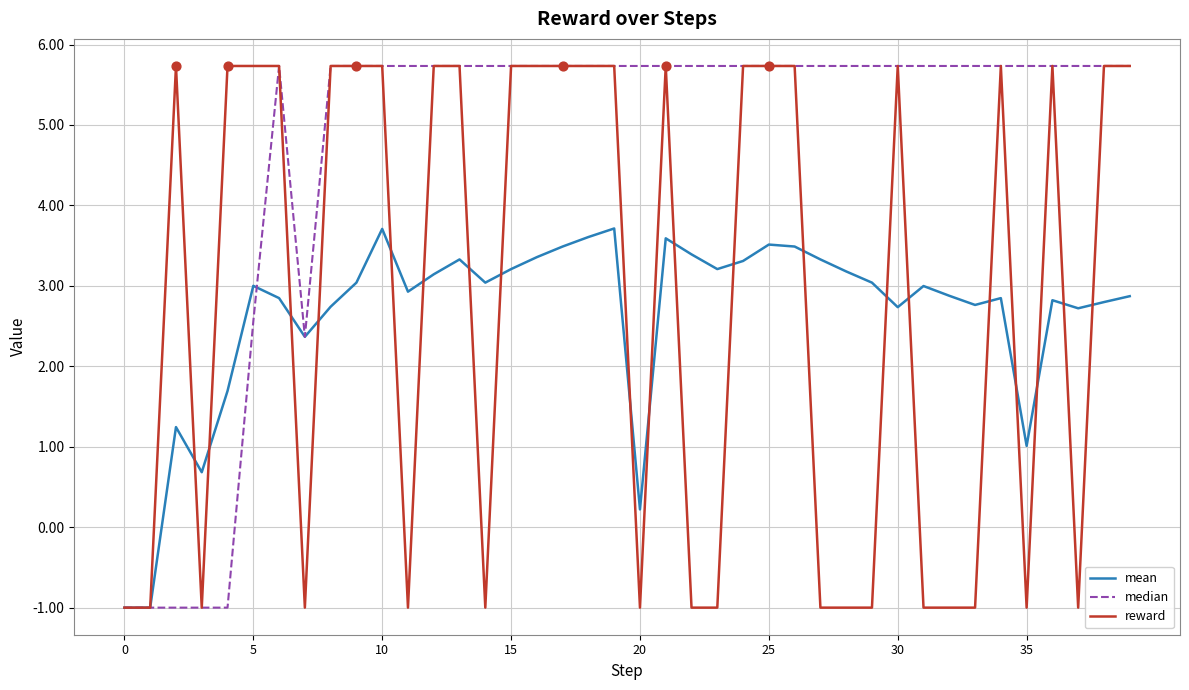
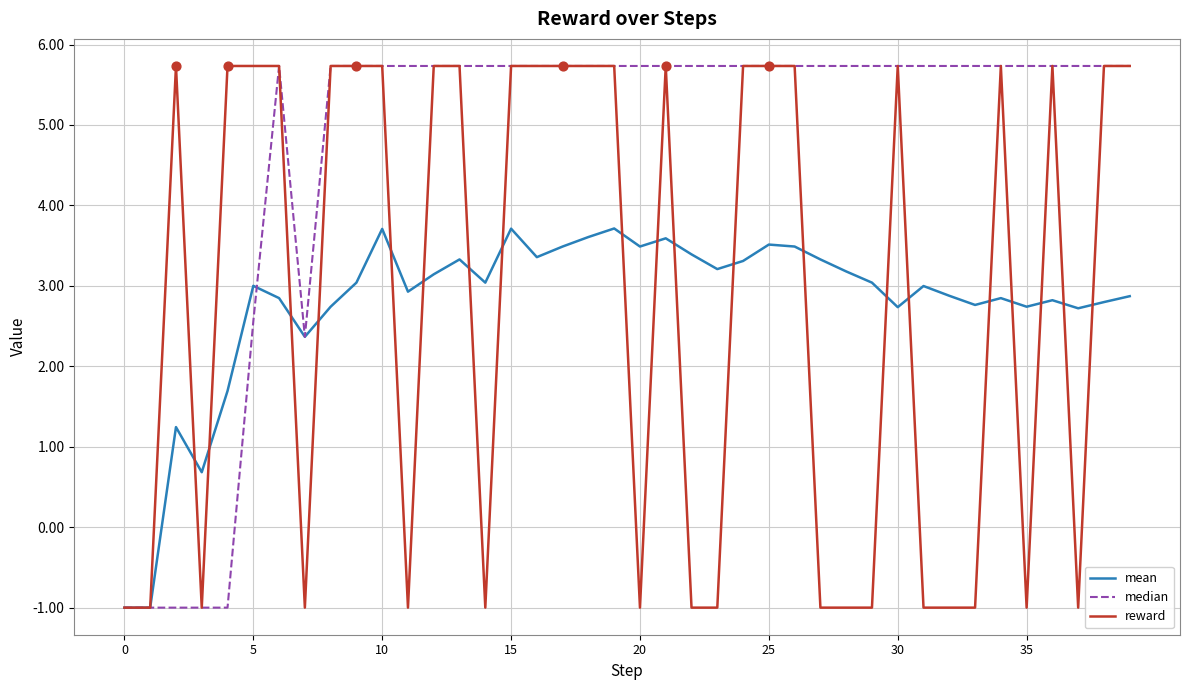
mean, 15: 3.2 -> 3.7
mean, 20: 0.2 -> 3.5
mean, 35: 1.0 -> 2.7
